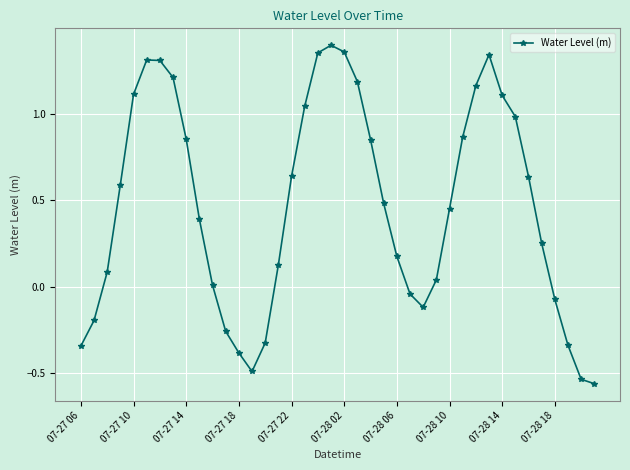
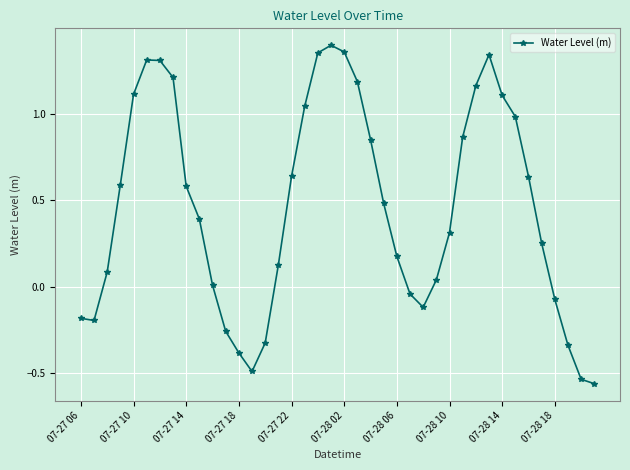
07-27 06: -0.34 -> -0.18
07-27 14: 0.85 -> 0.58
07-28 10: 0.45 -> 0.31
